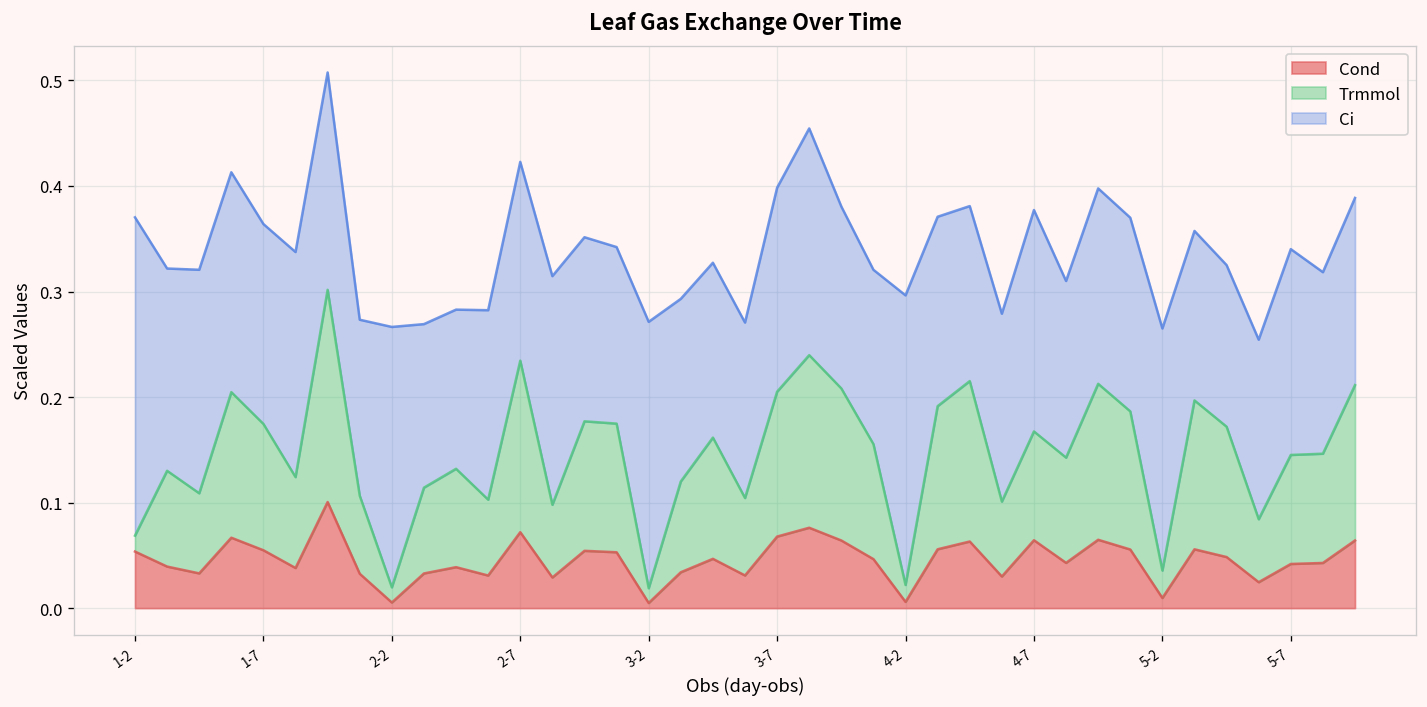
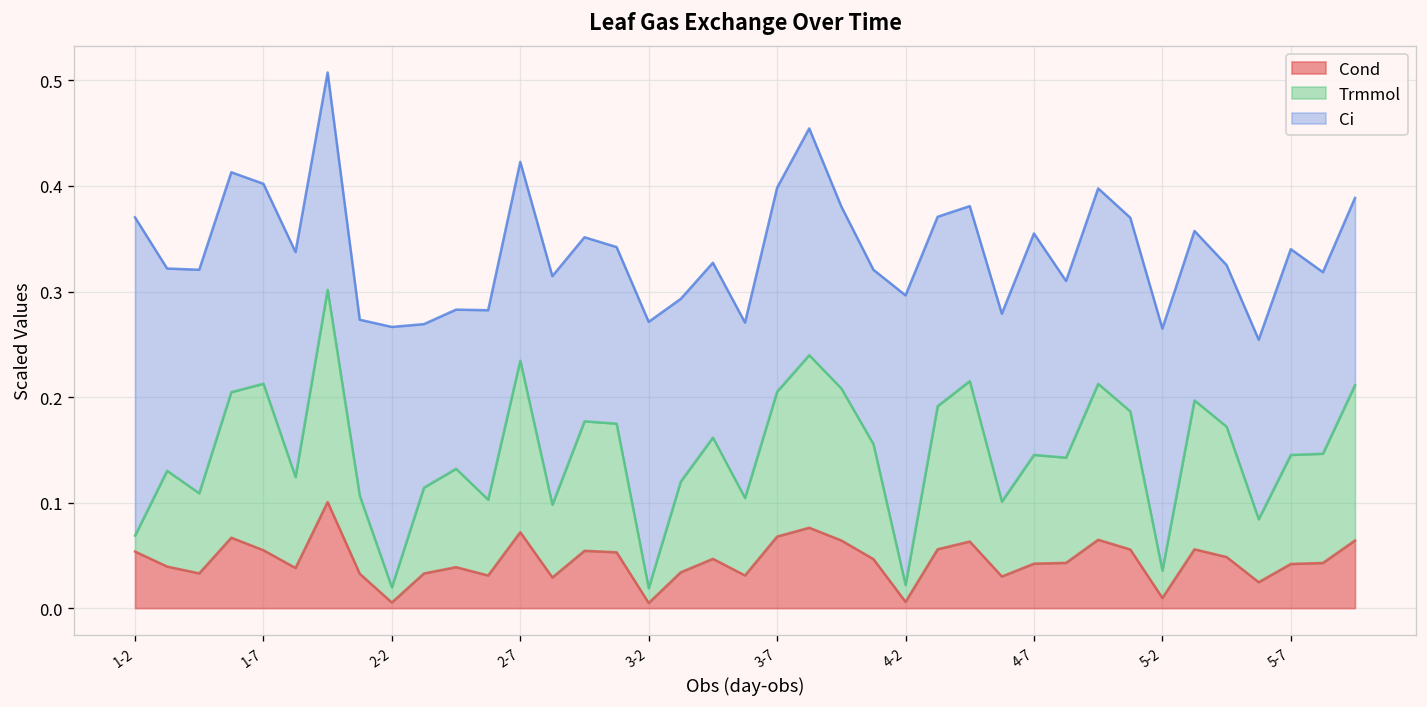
Trmmol, 1-7: 0.12 -> 0.16
Cond, 4-7: 0.06 -> 0.04
